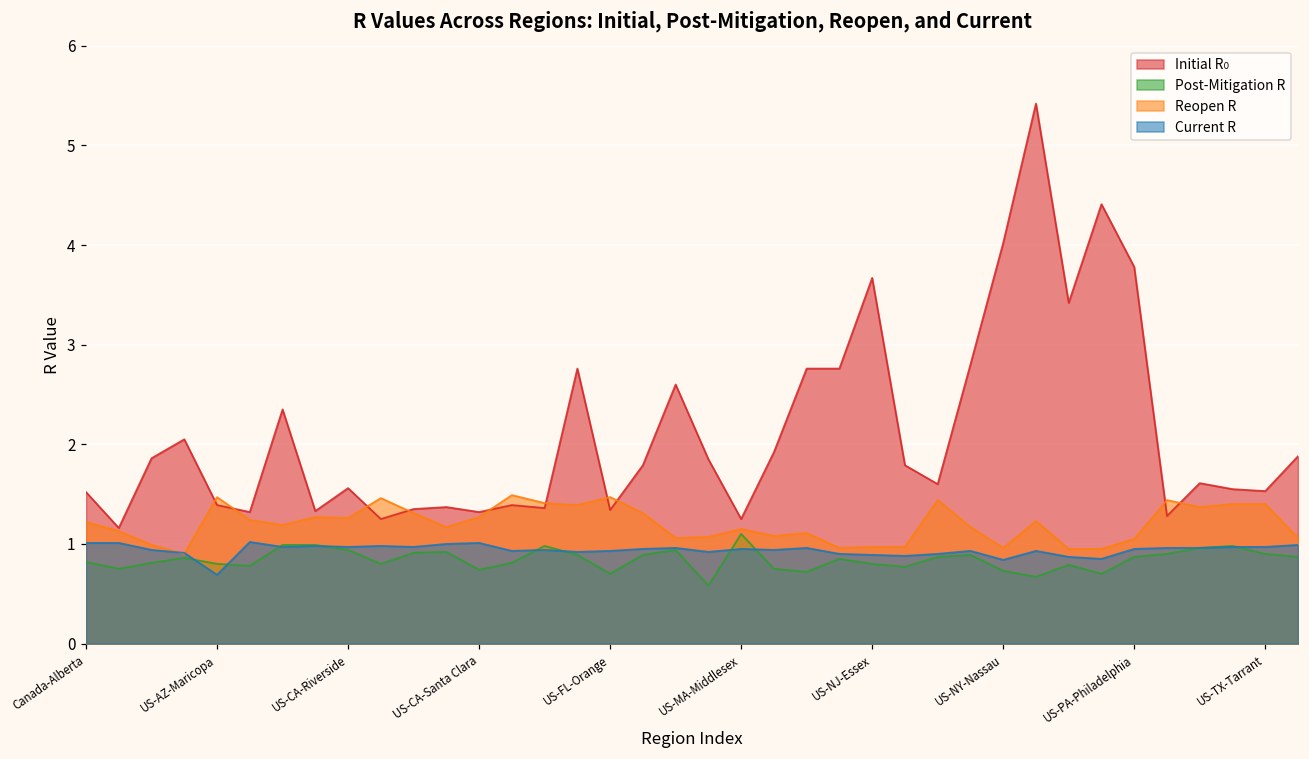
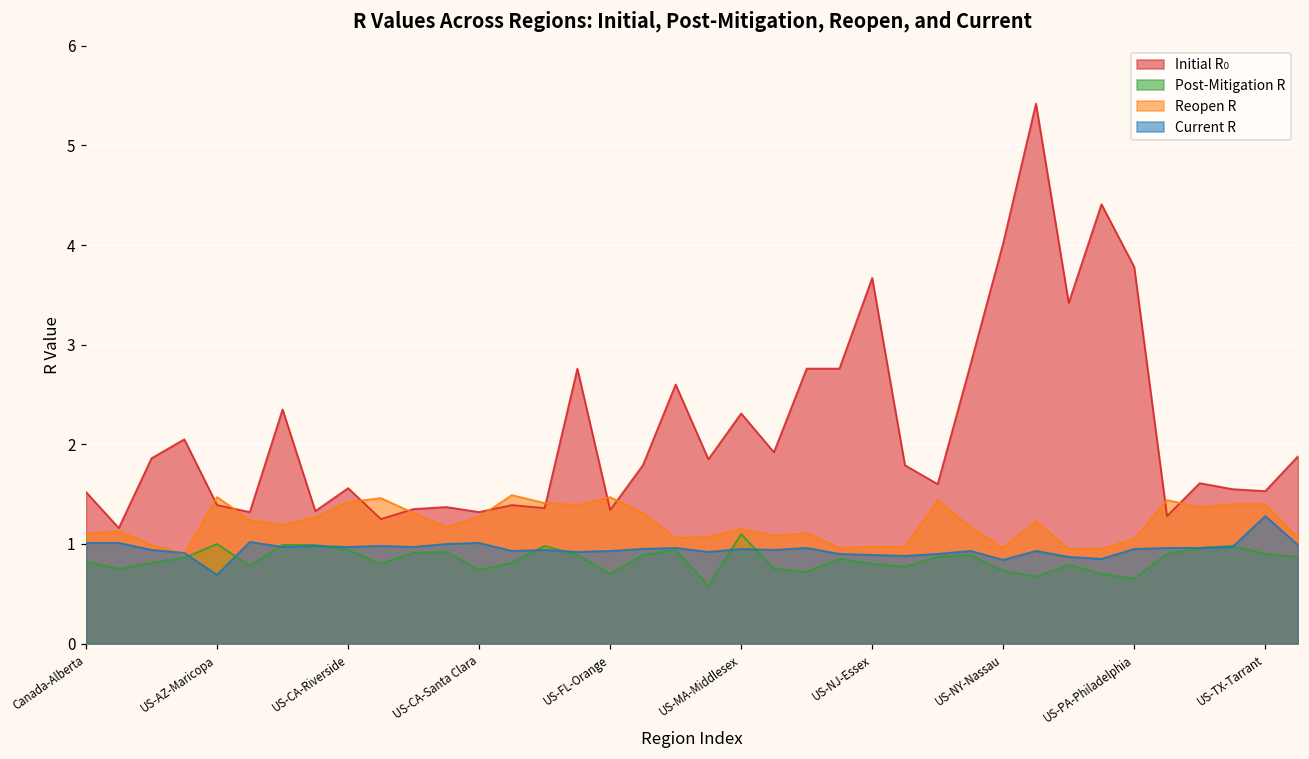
Reopen R, Canada-Alberta: 1.2 -> 1.1
Post-Mitigation R, US-AZ-Maricopa: 0.8 -> 1.0
Reopen R, US-CA-Riverside: 1.3 -> 1.4
Initial R₀, US-MA-Middlesex: 1.3 -> 2.3
Post-Mitigation R, US-PA-Philadelphia: 0.9 -> 0.7
Current R, US-TX-Tarrant: 1.0 -> 1.3
